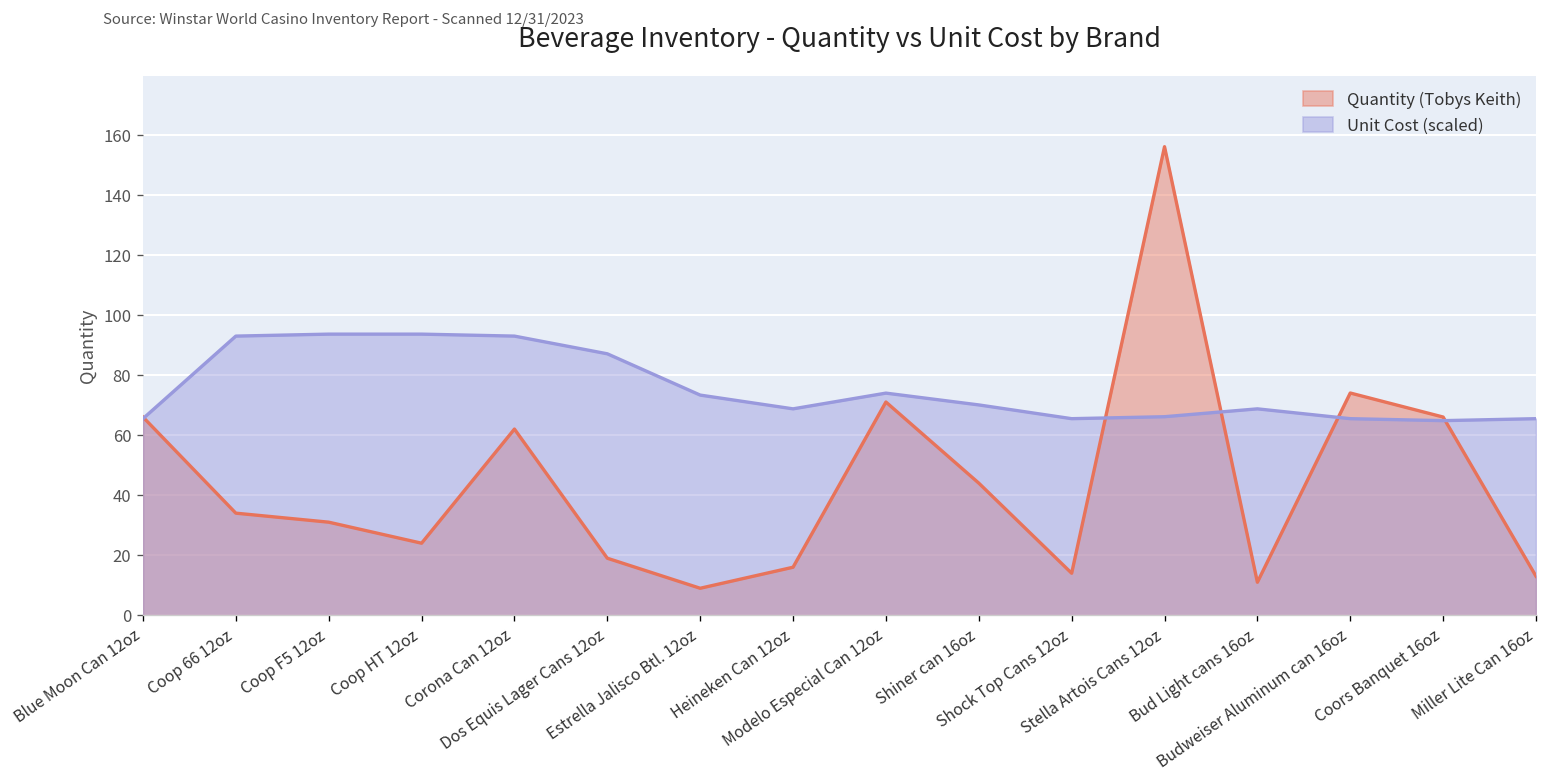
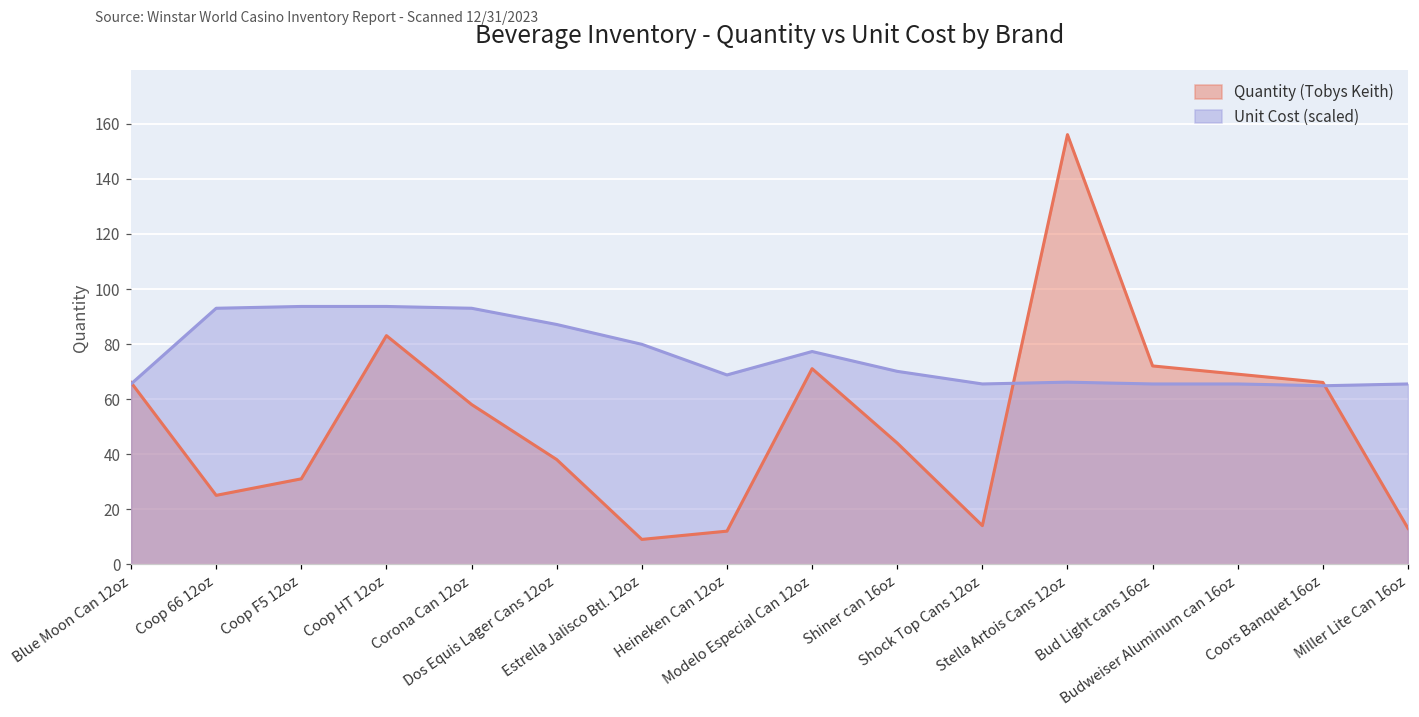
Quantity (Tobys Keith), Coop 66 12oz: 34 -> 25
Quantity (Tobys Keith), Coop HT 12oz: 24 -> 83
Quantity (Tobys Keith), Corona Can 12oz: 62 -> 58
Quantity (Tobys Keith), Dos Equis Lager Cans 12oz: 19 -> 38
Unit Cost (scaled), Estrella Jalisco Btl. 12oz: 73 -> 80
Quantity (Tobys Keith), Heineken Can 12oz: 16 -> 12
Unit Cost (scaled), Modelo Especial Can 12oz: 74 -> 77
Quantity (Tobys Keith), Bud Light cans 16oz: 11 -> 72
Unit Cost (scaled), Bud Light cans 16oz: 69 -> 65
Quantity (Tobys Keith), Budweiser Aluminum can 16oz: 74 -> 69
